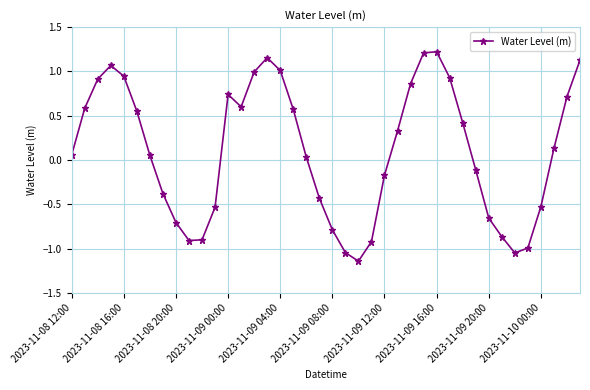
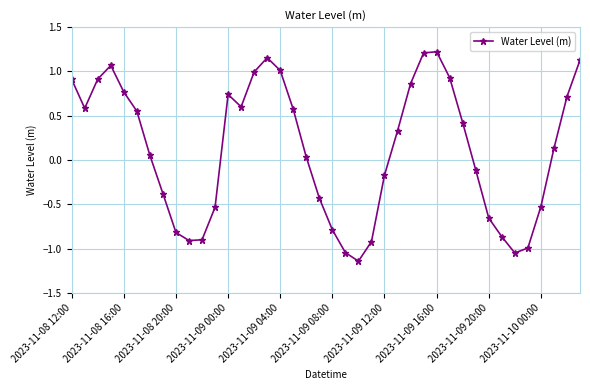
2023-11-08 12:00: 0.1 -> 0.9
2023-11-08 16:00: 0.9 -> 0.8
2023-11-08 20:00: -0.7 -> -0.8
